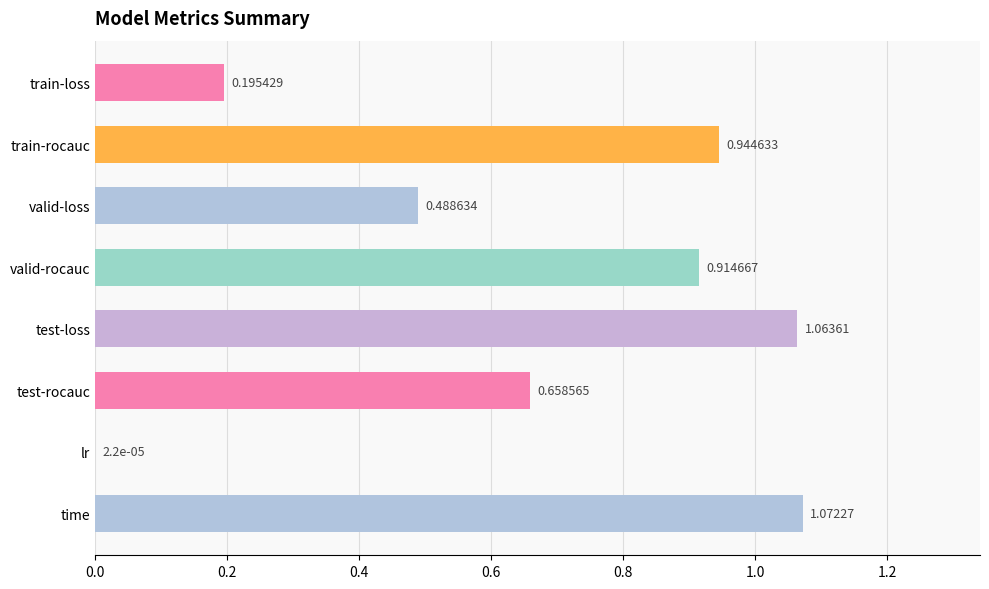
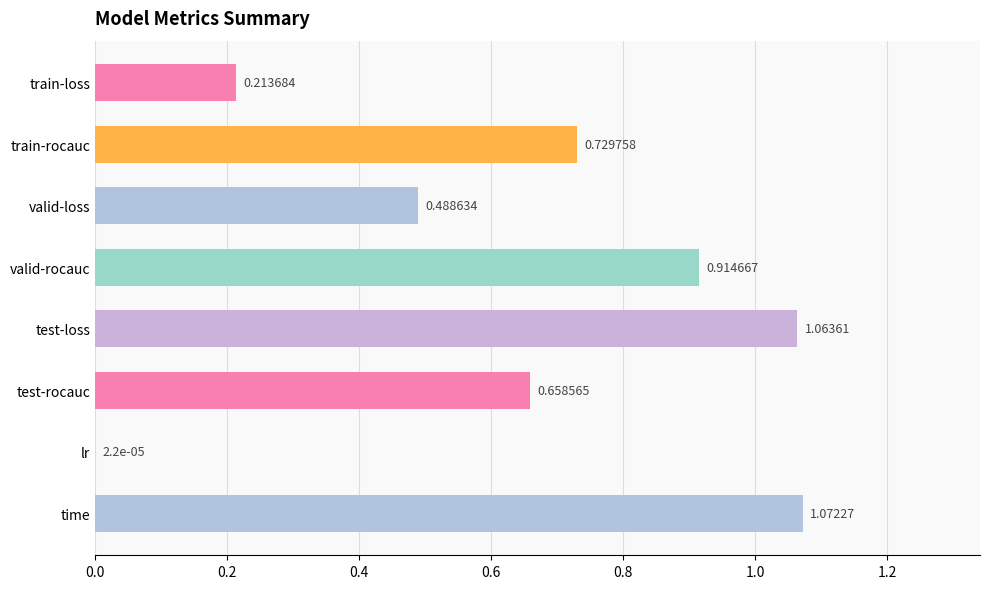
train-loss: 0.195429 -> 0.213684
train-rocauc: 0.944633 -> 0.729758
